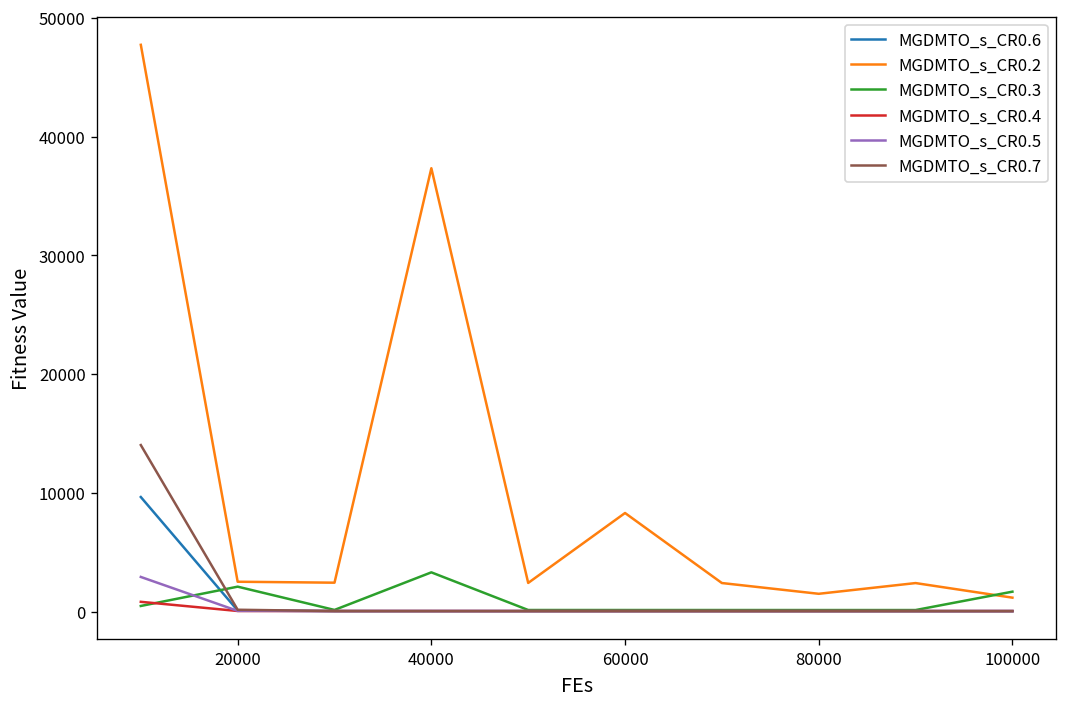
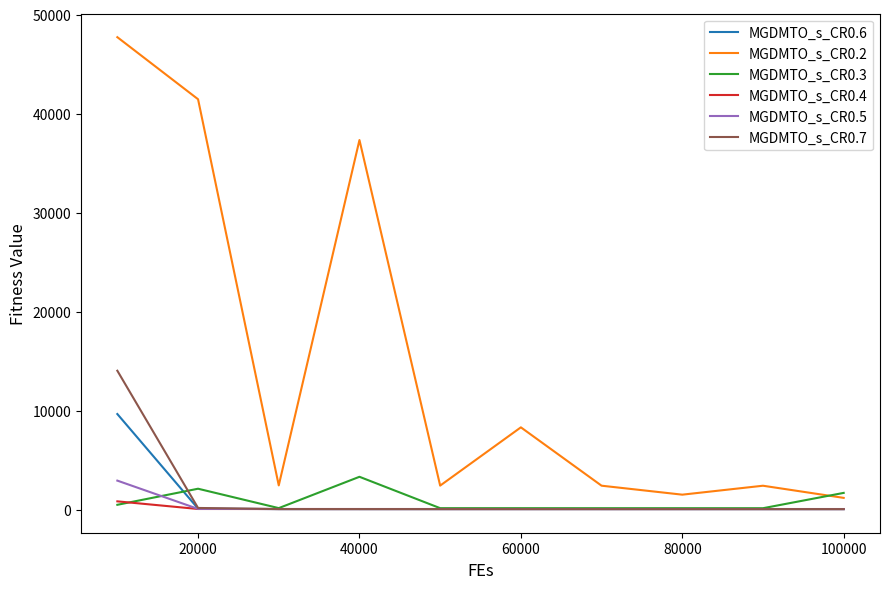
MGDMTO_s_CR0.2, 20000: 3000 -> 41000
